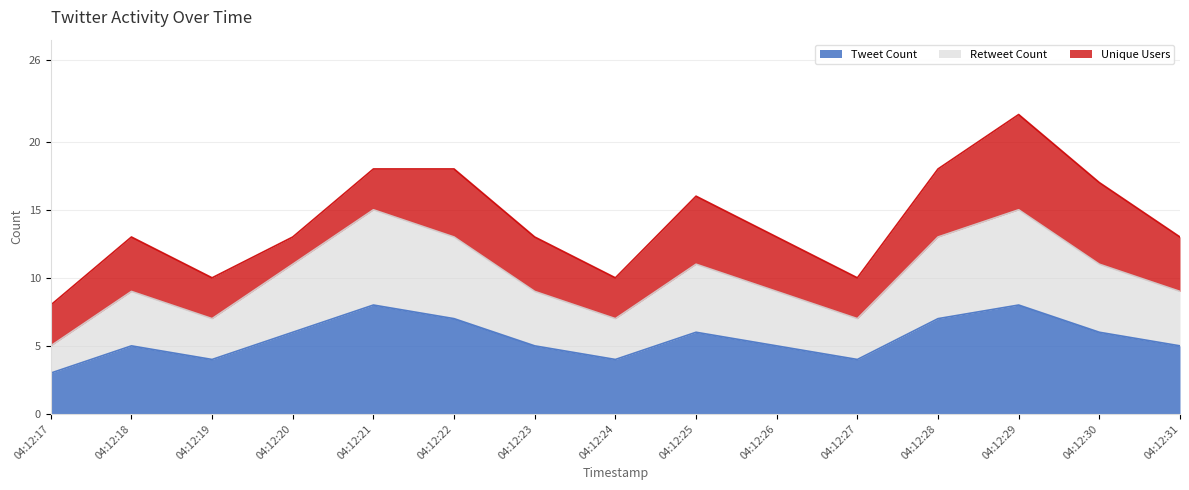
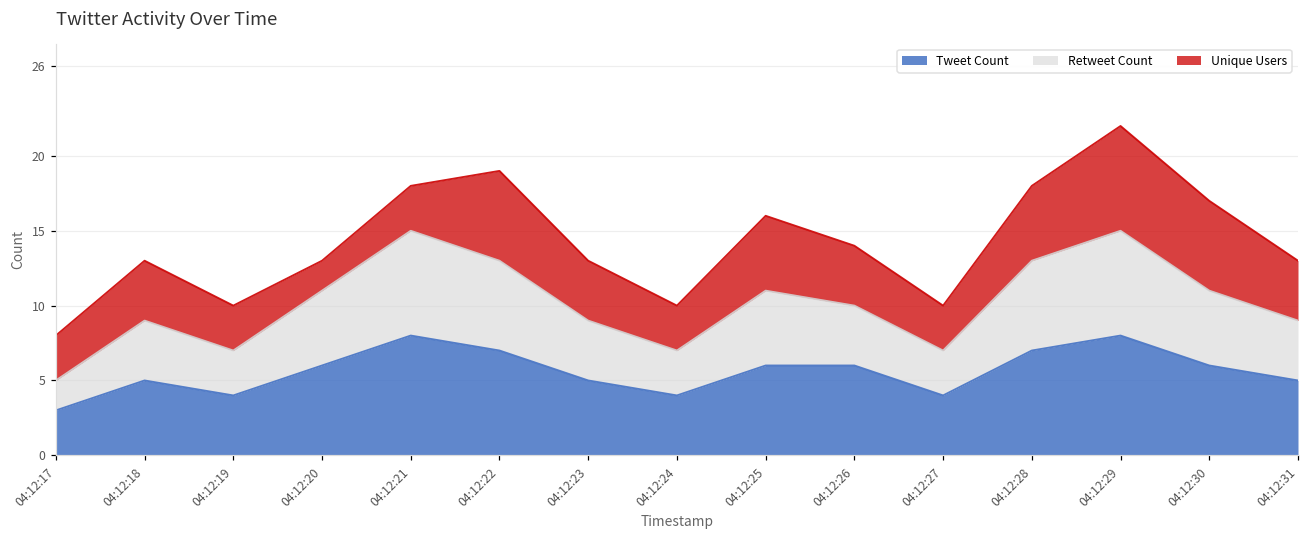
Unique Users, 04:12:22: 5 -> 6
Tweet Count, 04:12:26: 5 -> 6
